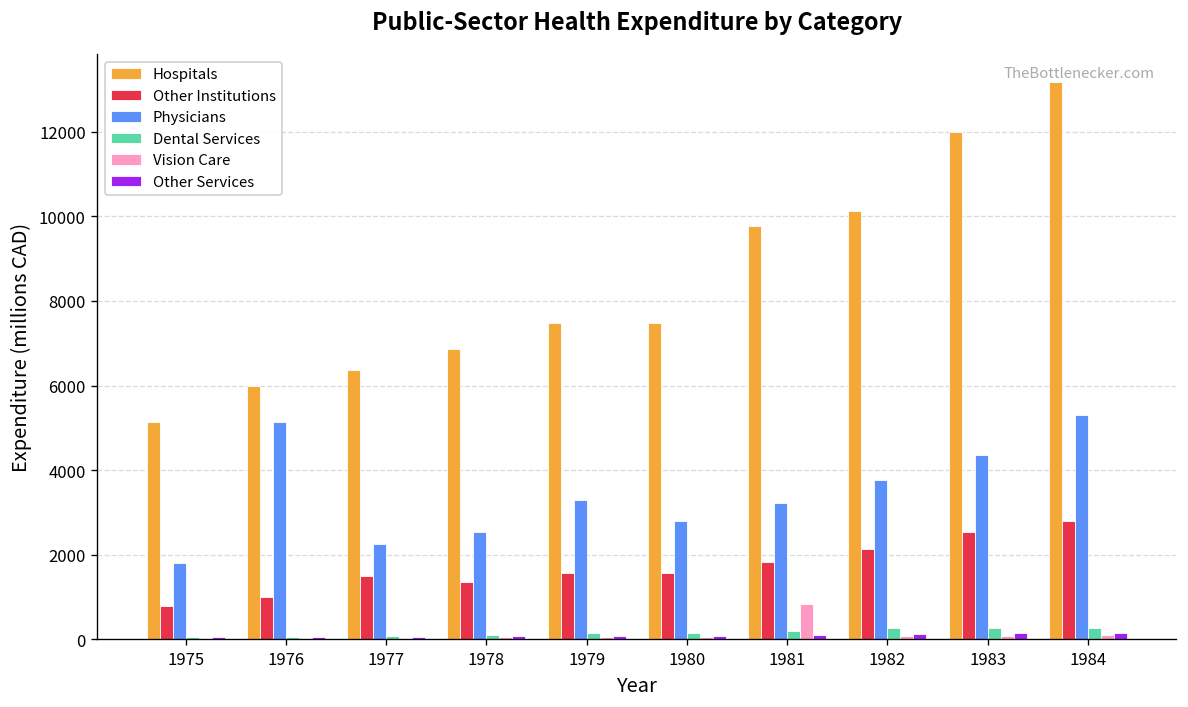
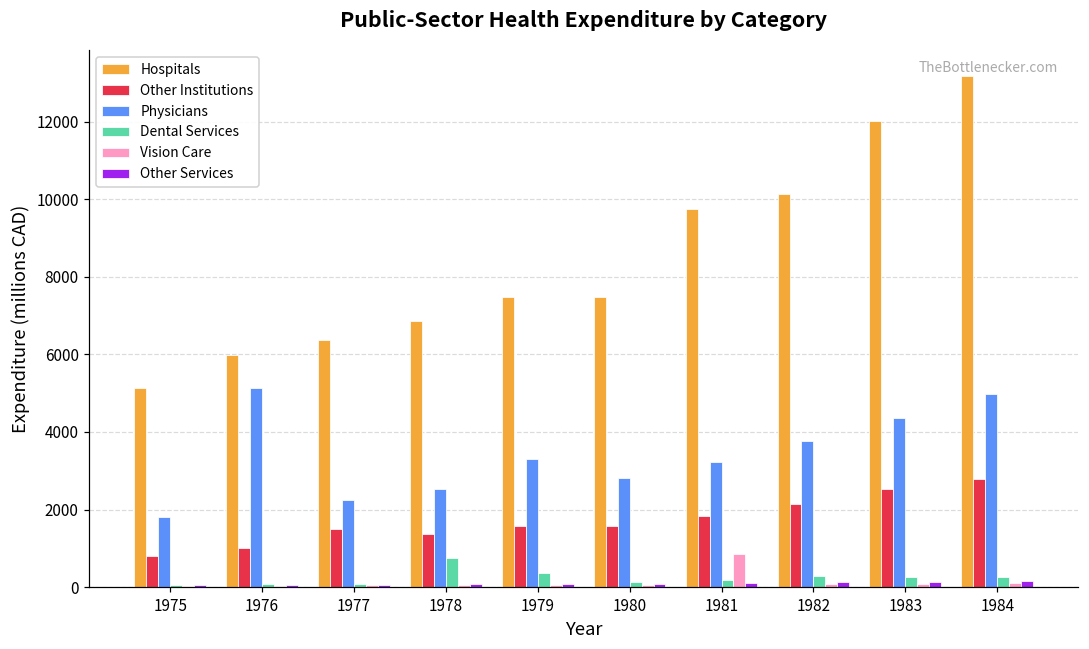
Dental Services, 1978: 100 -> 800
Dental Services, 1979: 100 -> 400
Physicians, 1984: 5300 -> 5000
